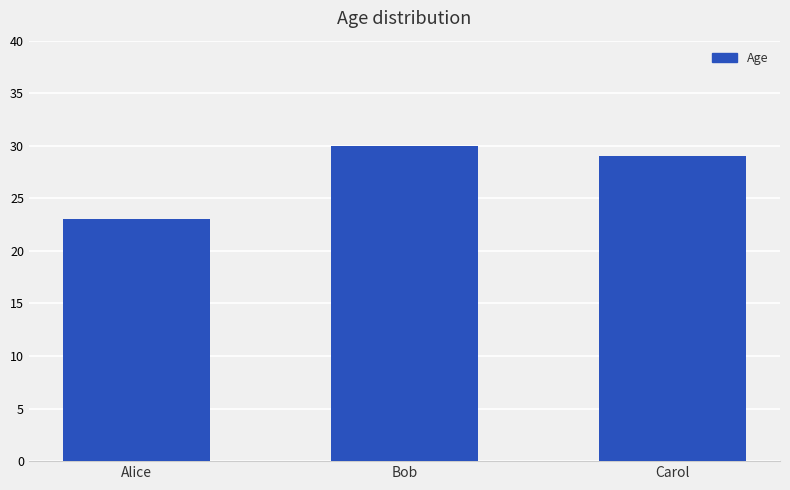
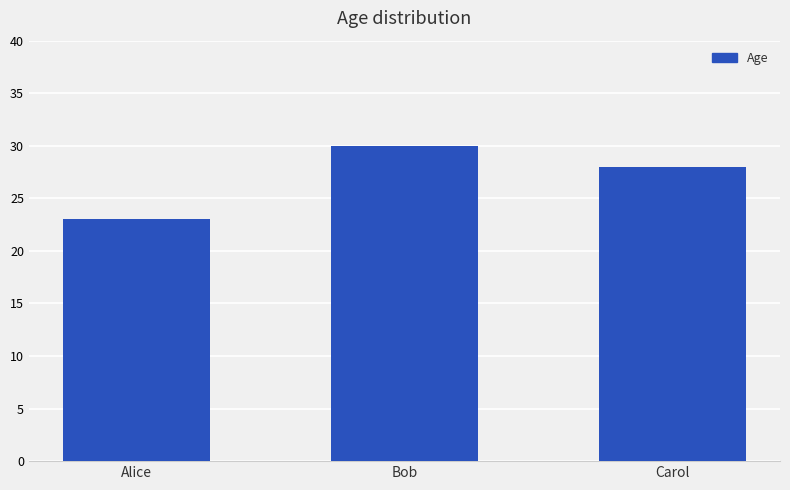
Carol: 29 -> 28
